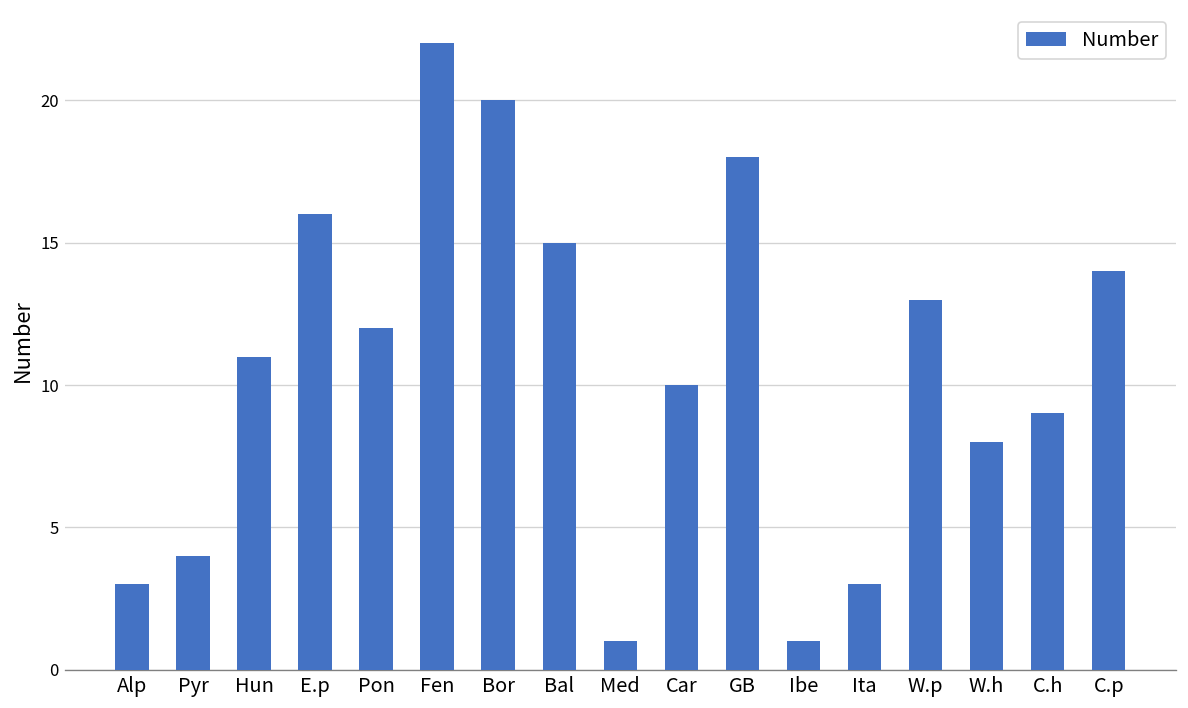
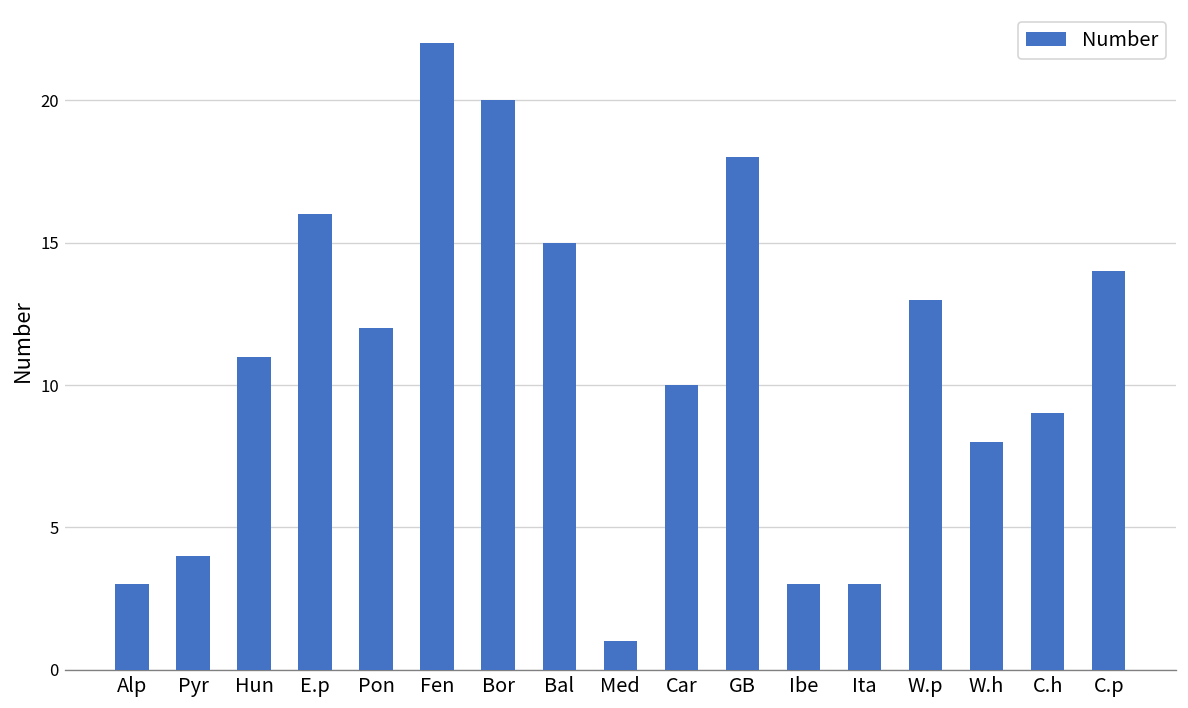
Ibe: 1 -> 3
